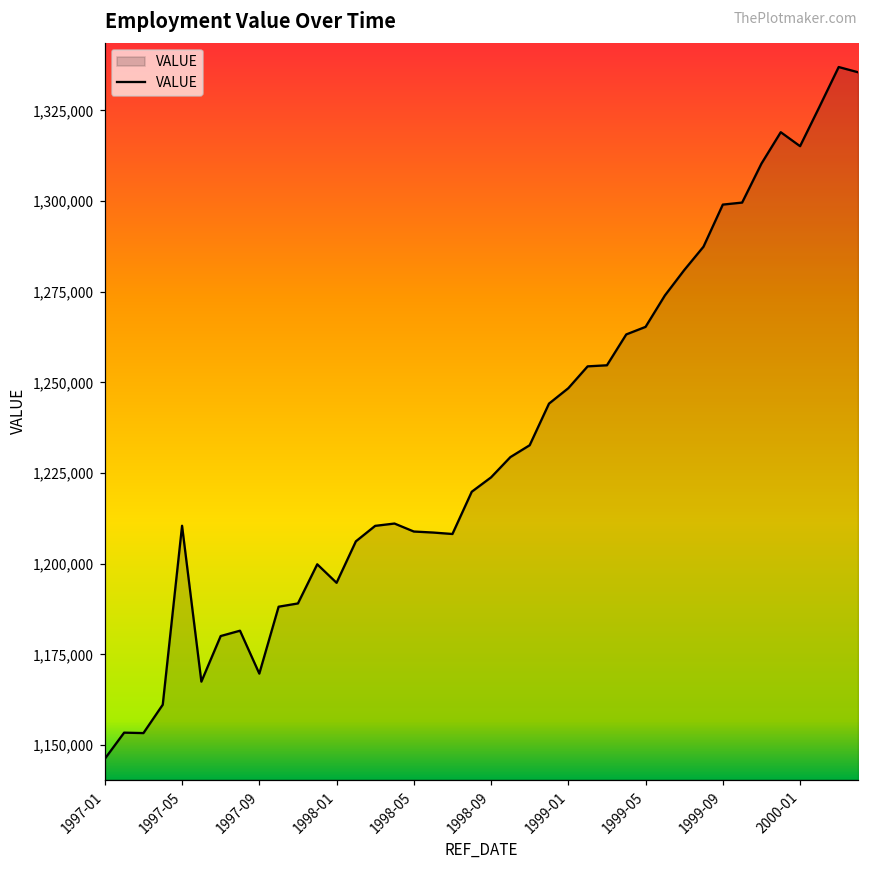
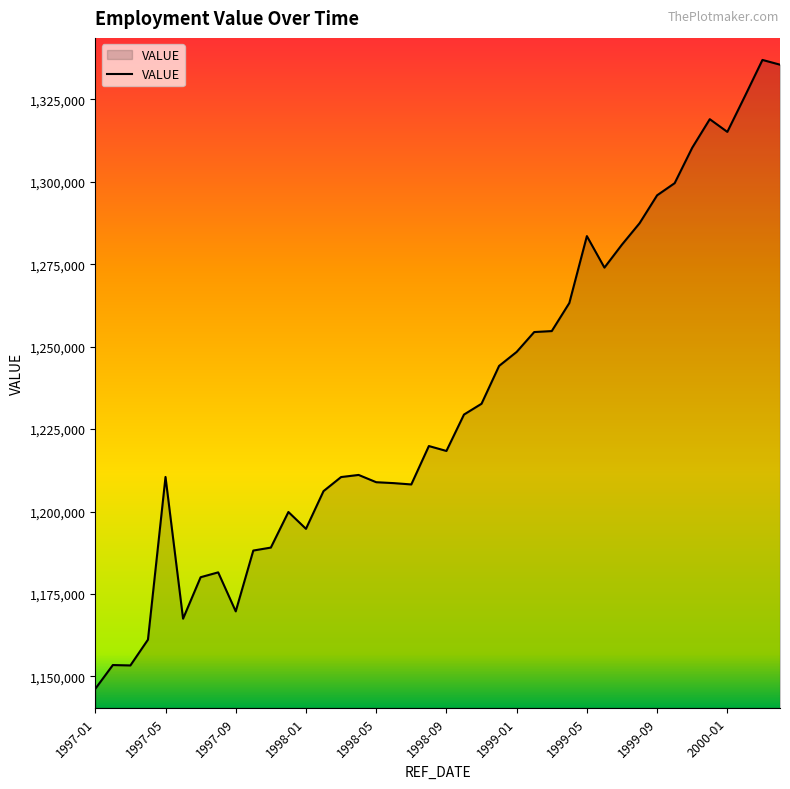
1998-09: 1,224,000 -> 1,218,000
1999-05: 1,265,000 -> 1,284,000
1999-09: 1,299,000 -> 1,296,000
